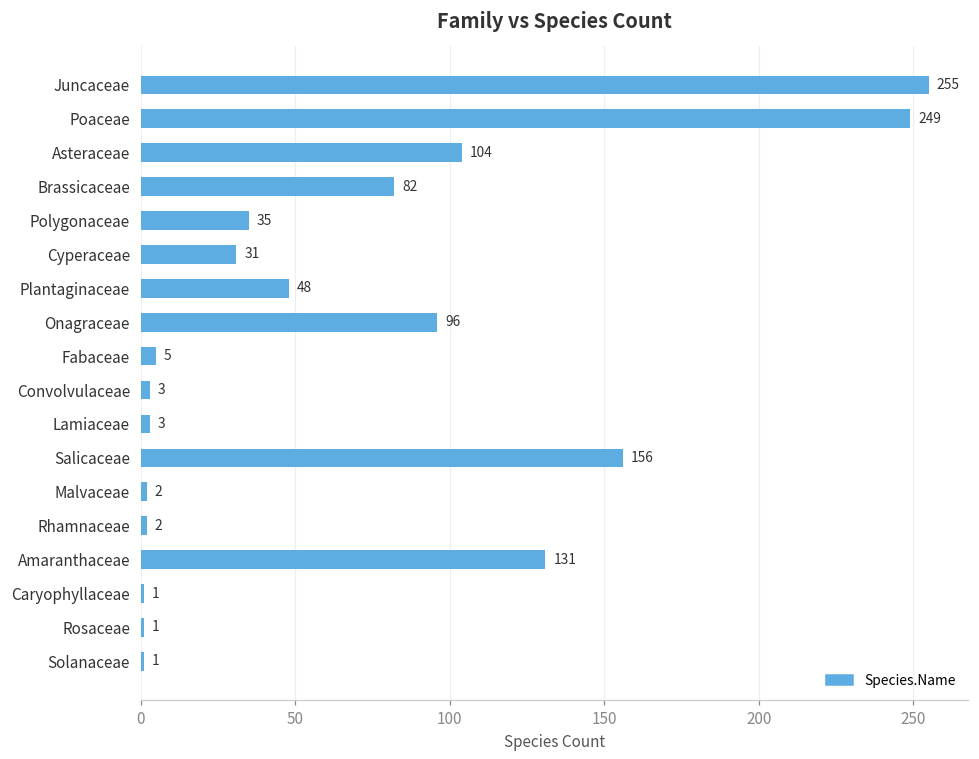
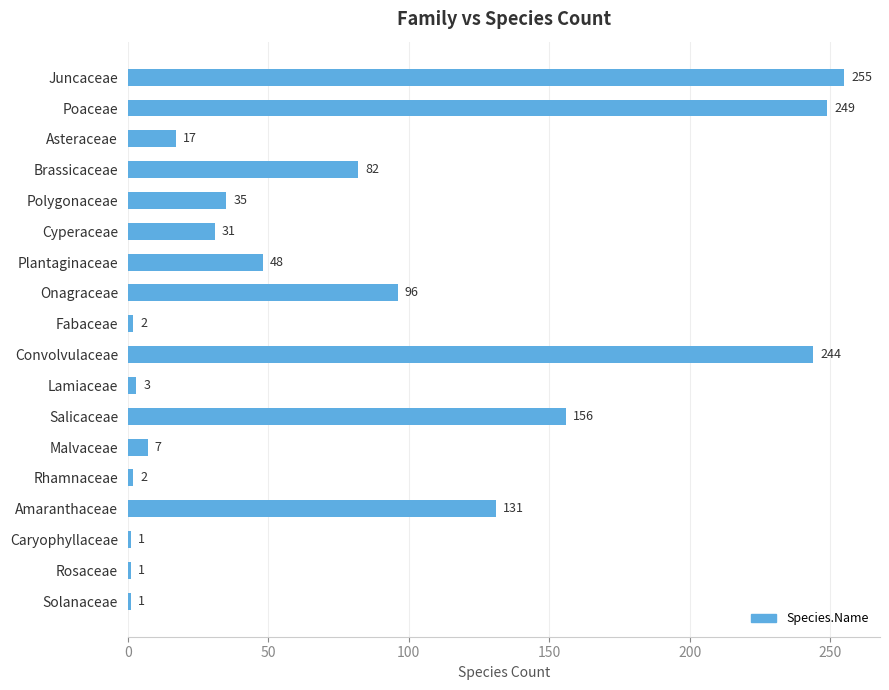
Asteraceae: 104 -> 17
Fabaceae: 5 -> 2
Convolvulaceae: 3 -> 244
Malvaceae: 2 -> 7
